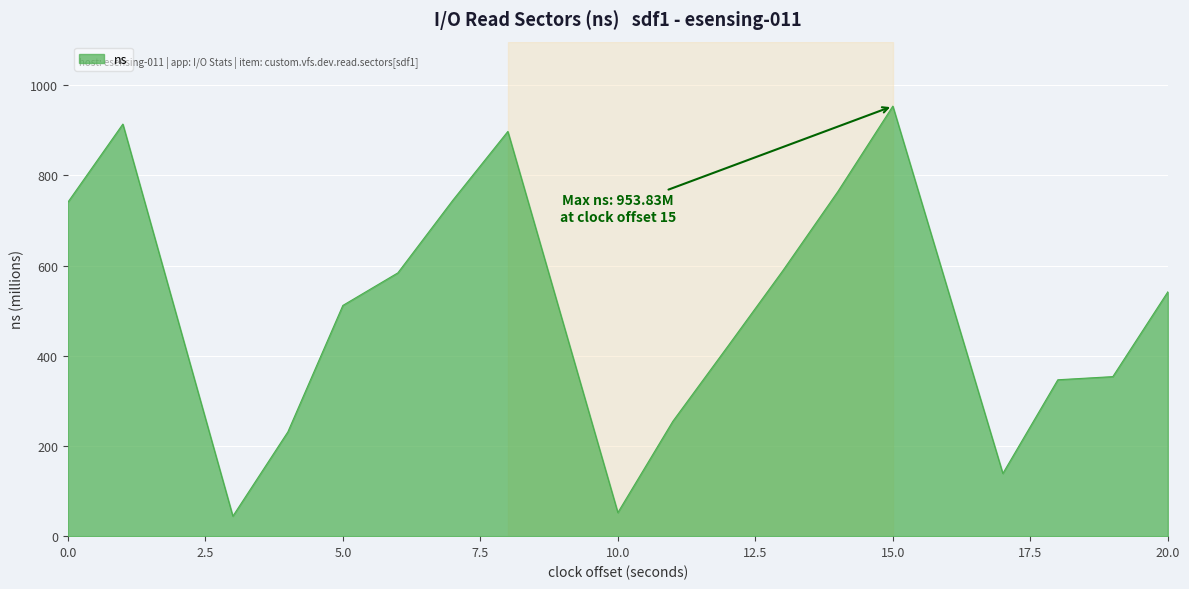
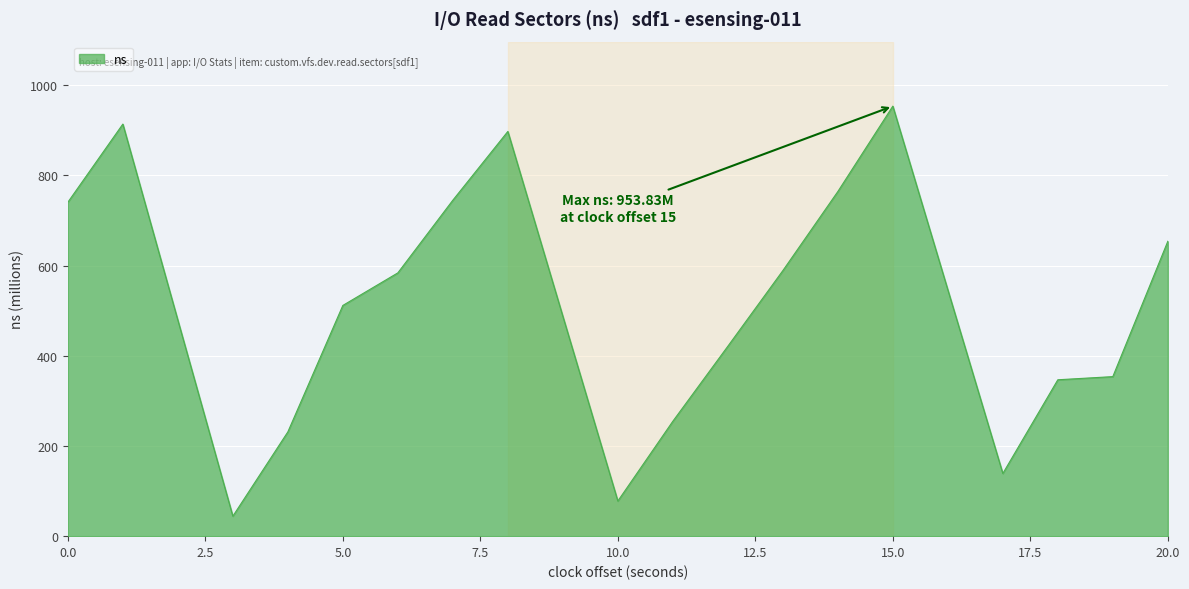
10.0: 50 -> 80
20.0: 540 -> 650
